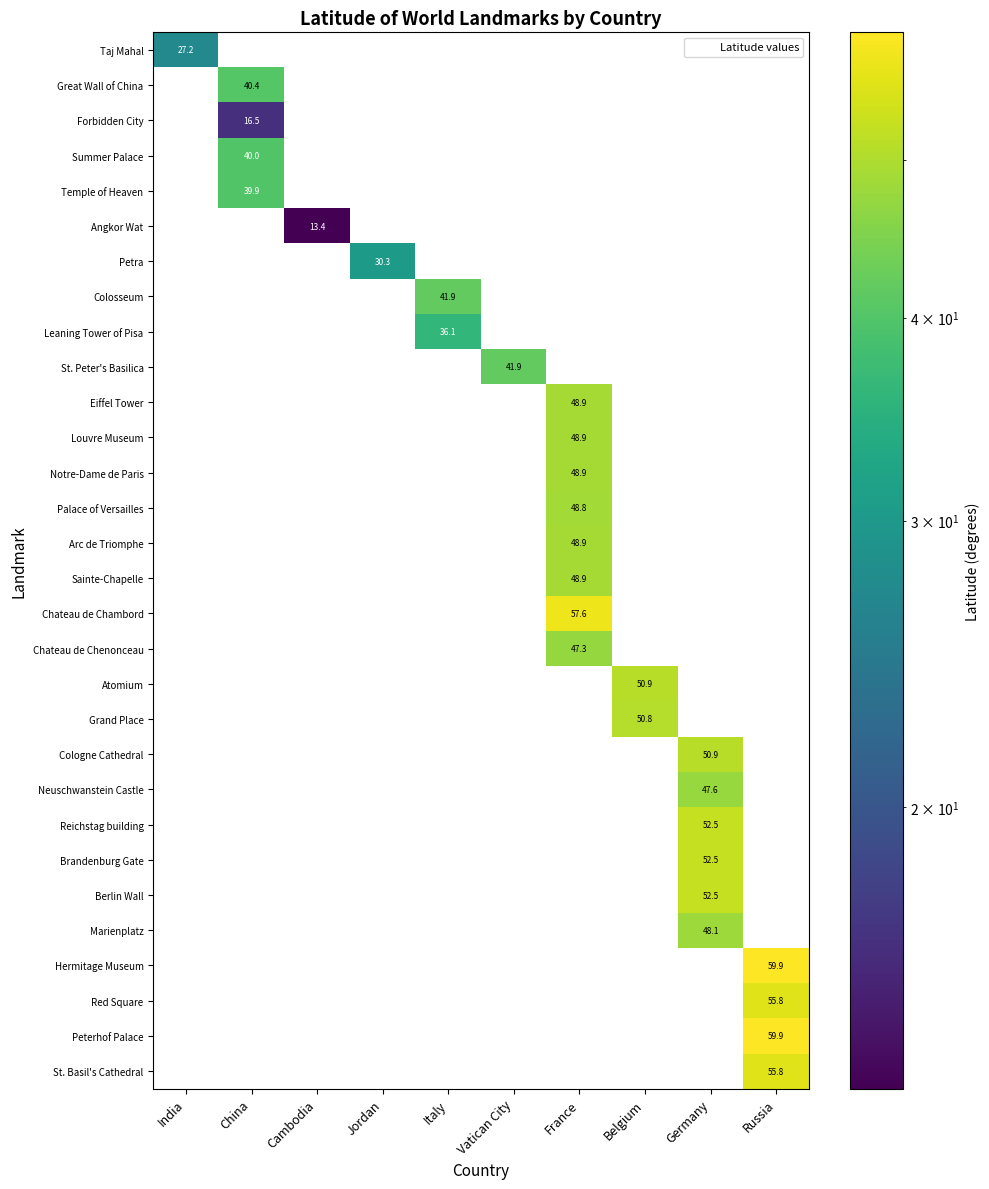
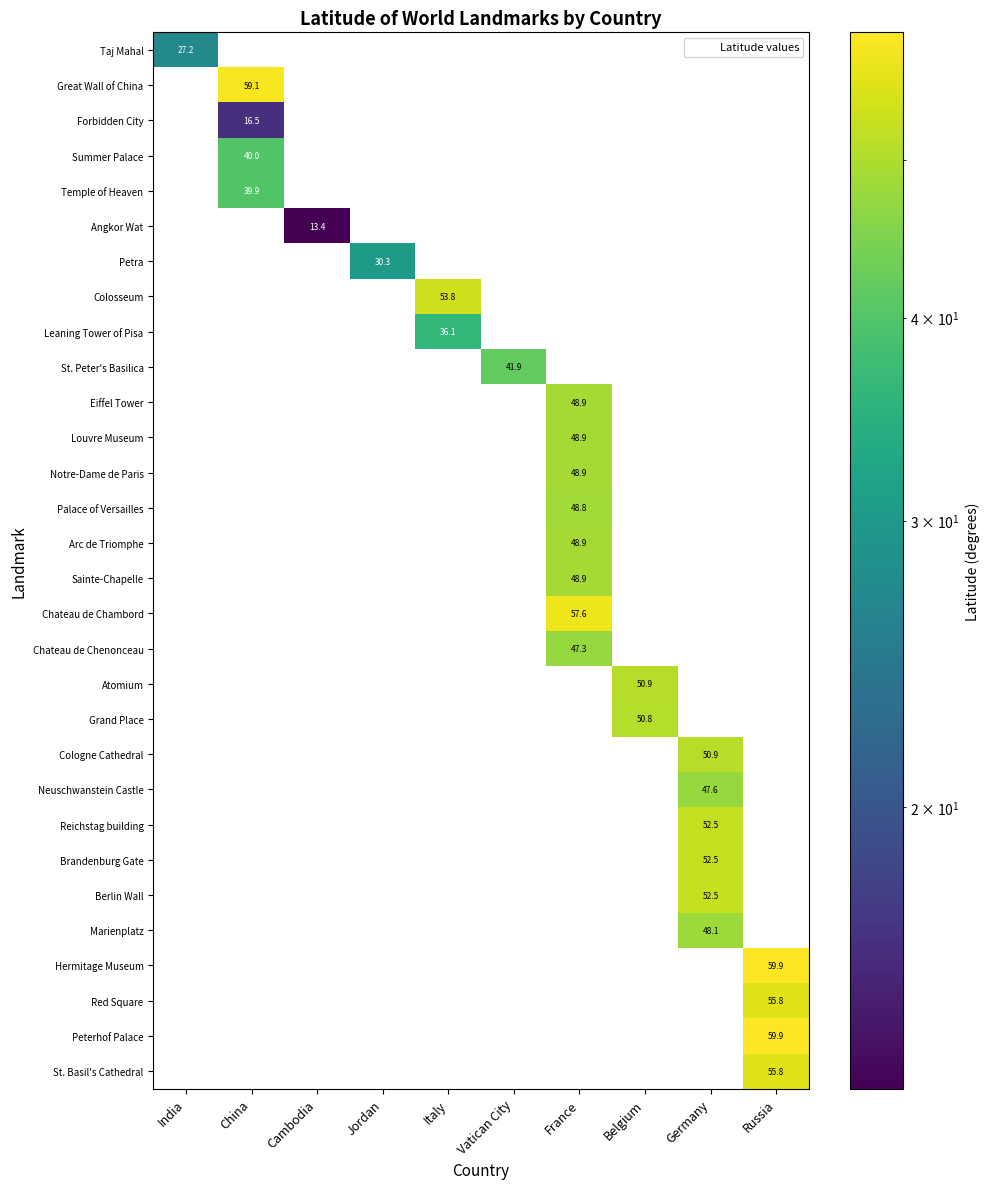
Great Wall of China, China: 40.4 -> 59.1
Colosseum, Italy: 41.9 -> 53.8
